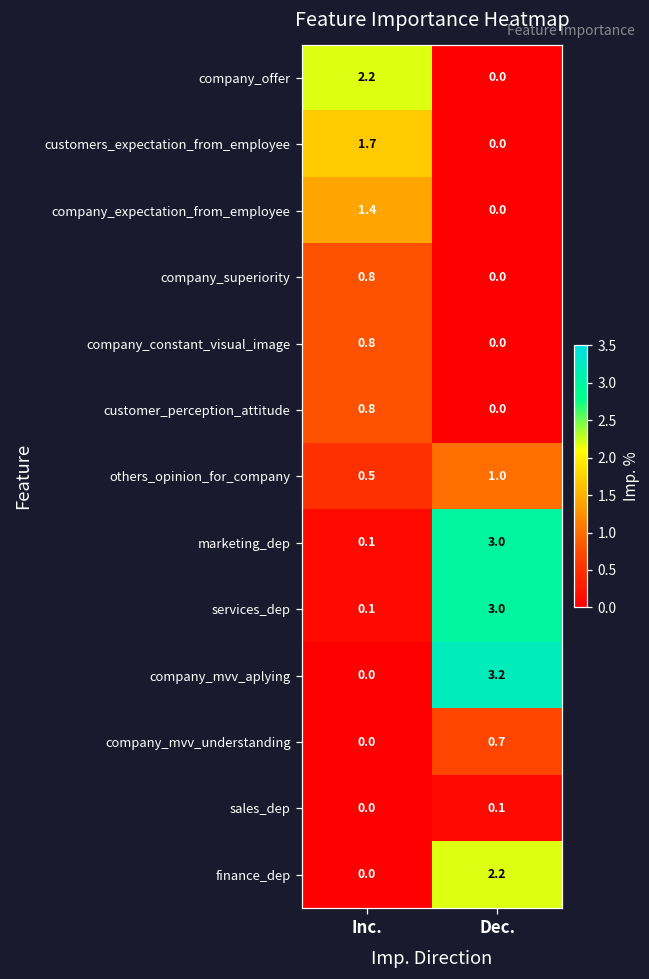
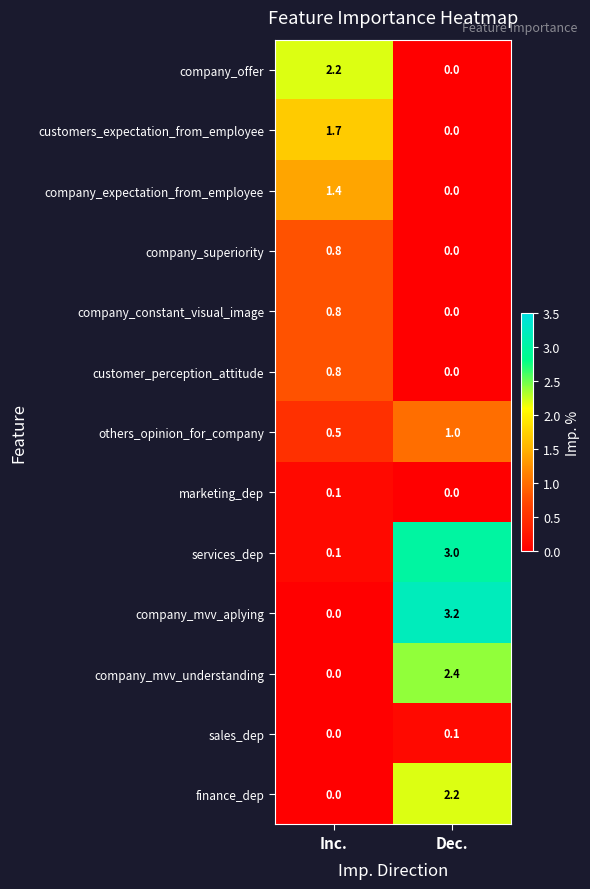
marketing_dep, Dec.: 3.0 -> 0.0
company_mvv_understanding, Dec.: 0.7 -> 2.4
